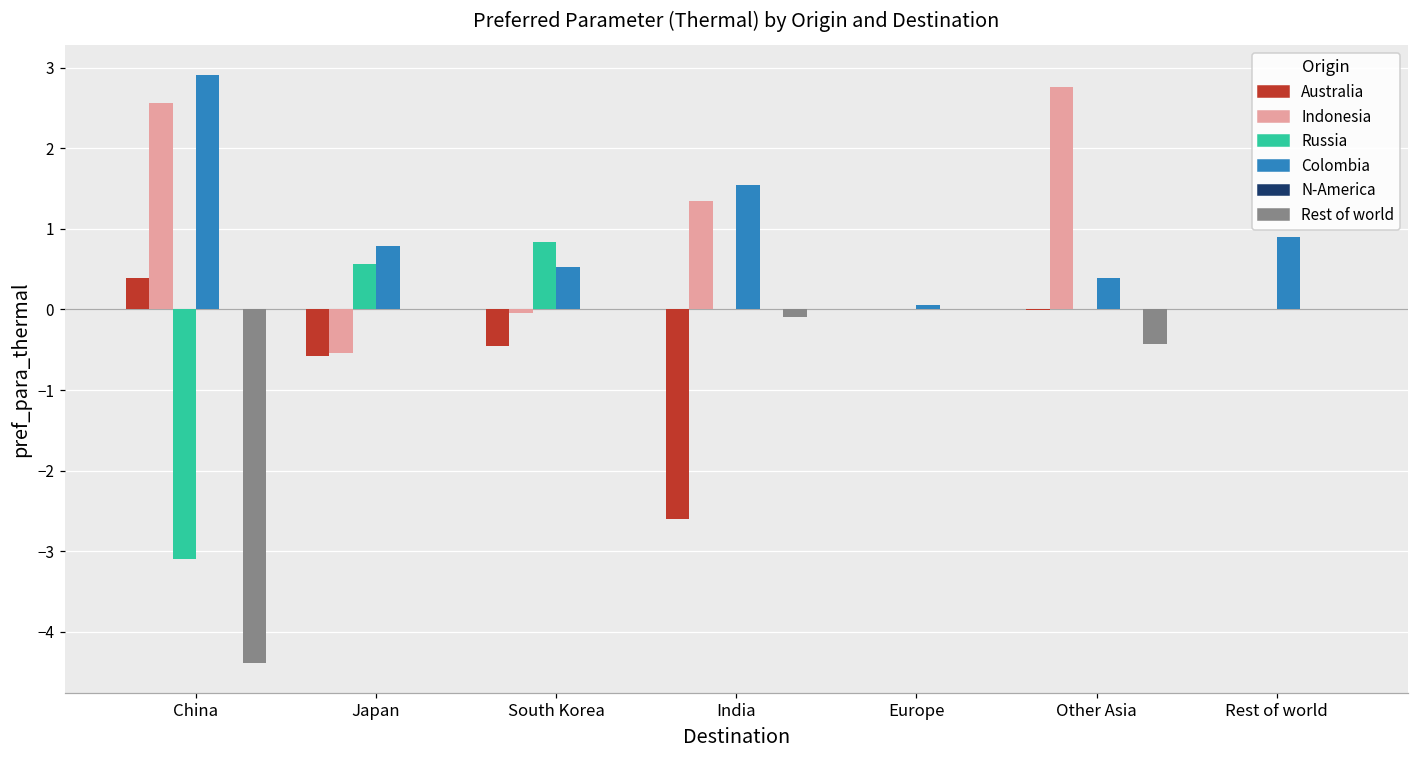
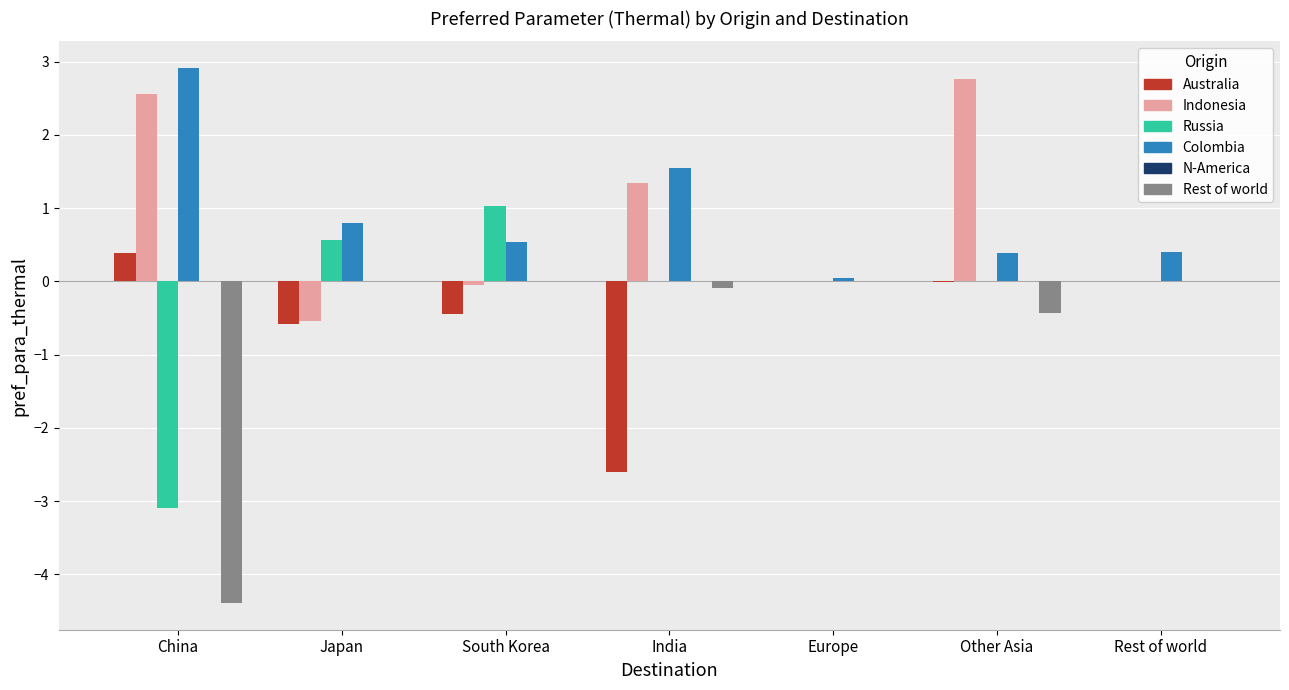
Russia, South Korea: 0.8 -> 1.0
Colombia, Rest of world: 0.9 -> 0.4
